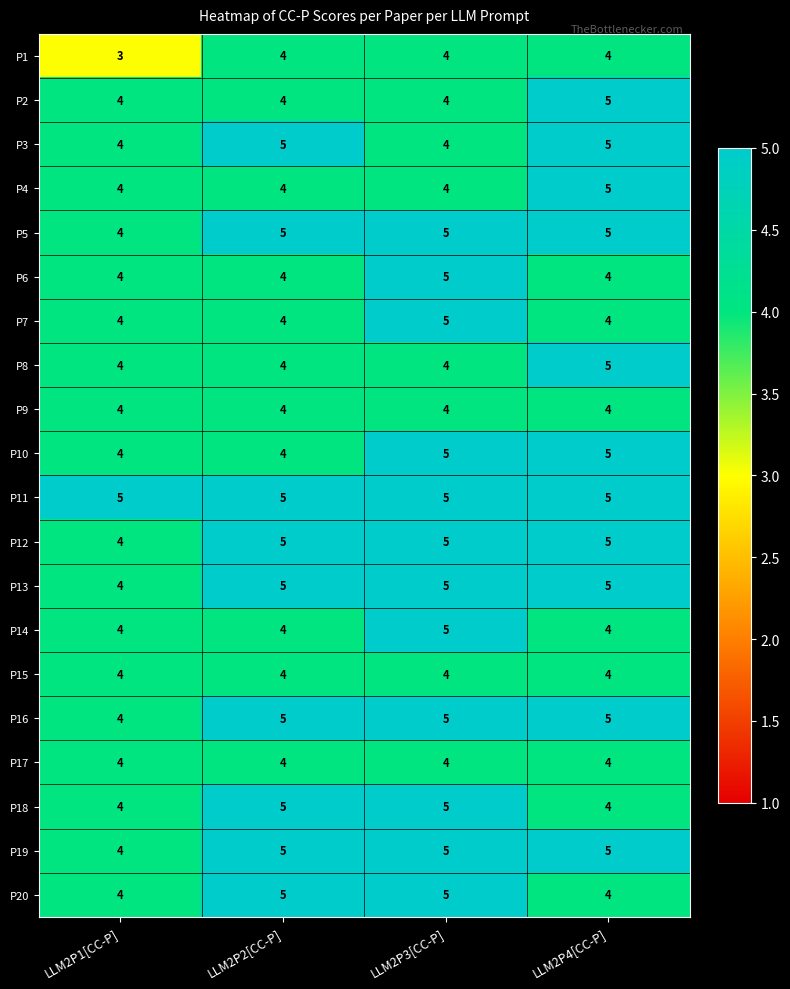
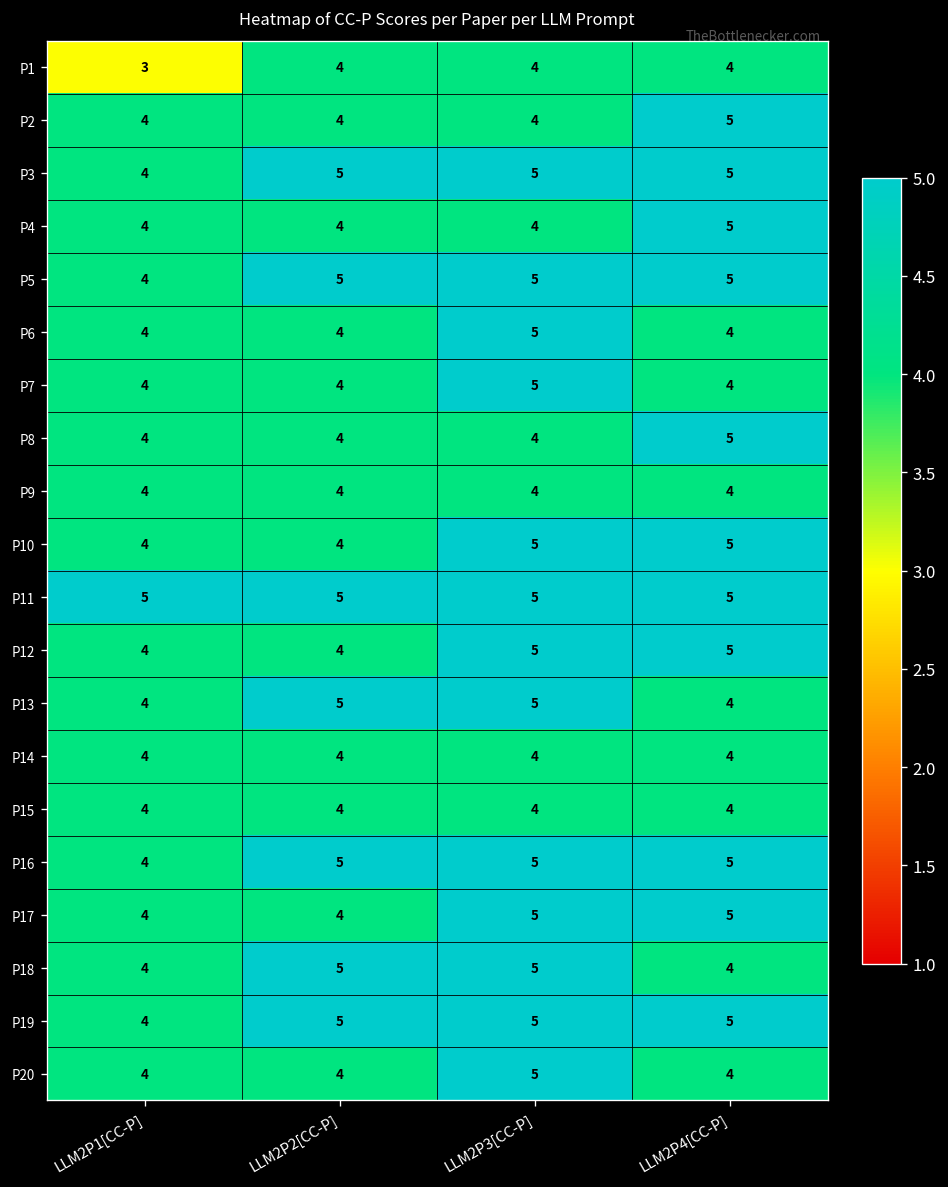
P3, LLM2P3[CC-P]: 4 -> 5
P12, LLM2P2[CC-P]: 5 -> 4
P13, LLM2P4[CC-P]: 5 -> 4
P14, LLM2P3[CC-P]: 5 -> 4
P17, LLM2P3[CC-P]: 4 -> 5
P17, LLM2P4[CC-P]: 4 -> 5
P20, LLM2P2[CC-P]: 5 -> 4
